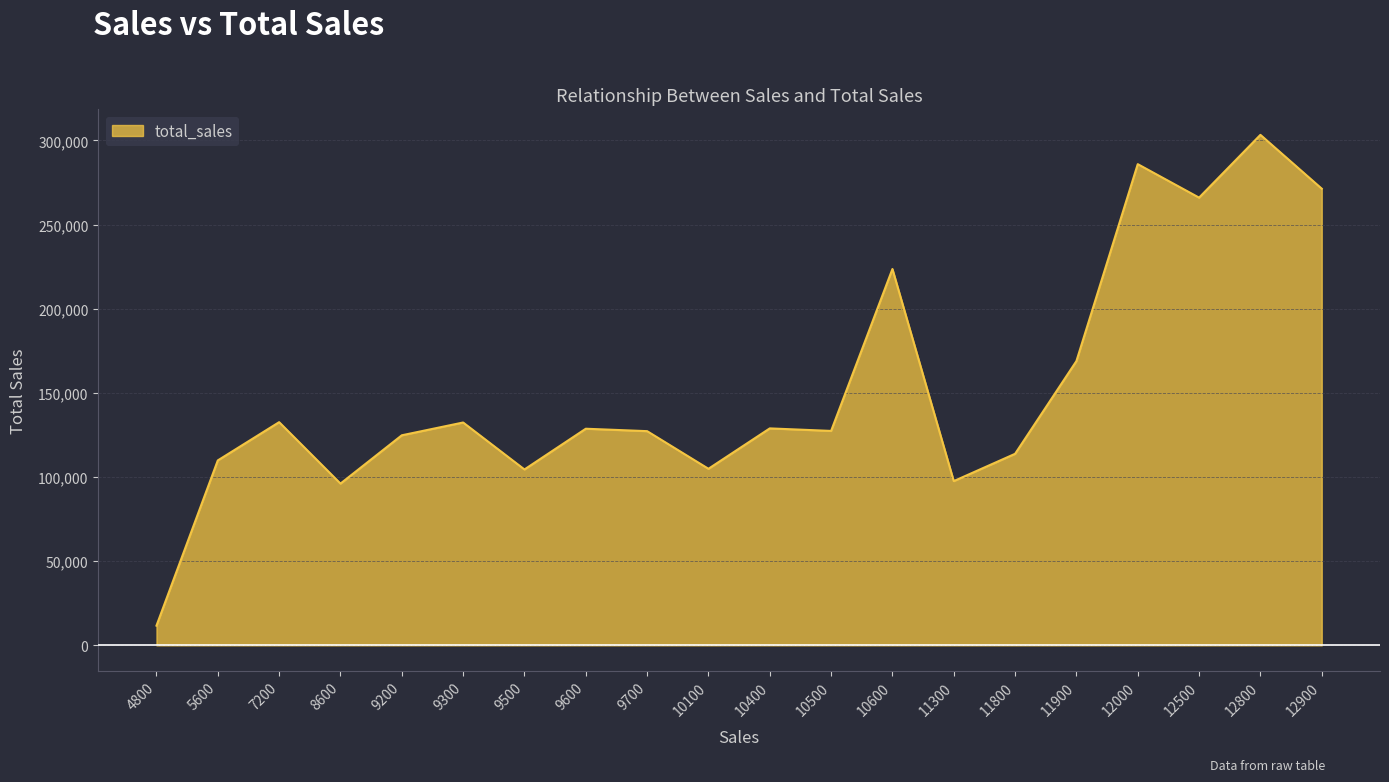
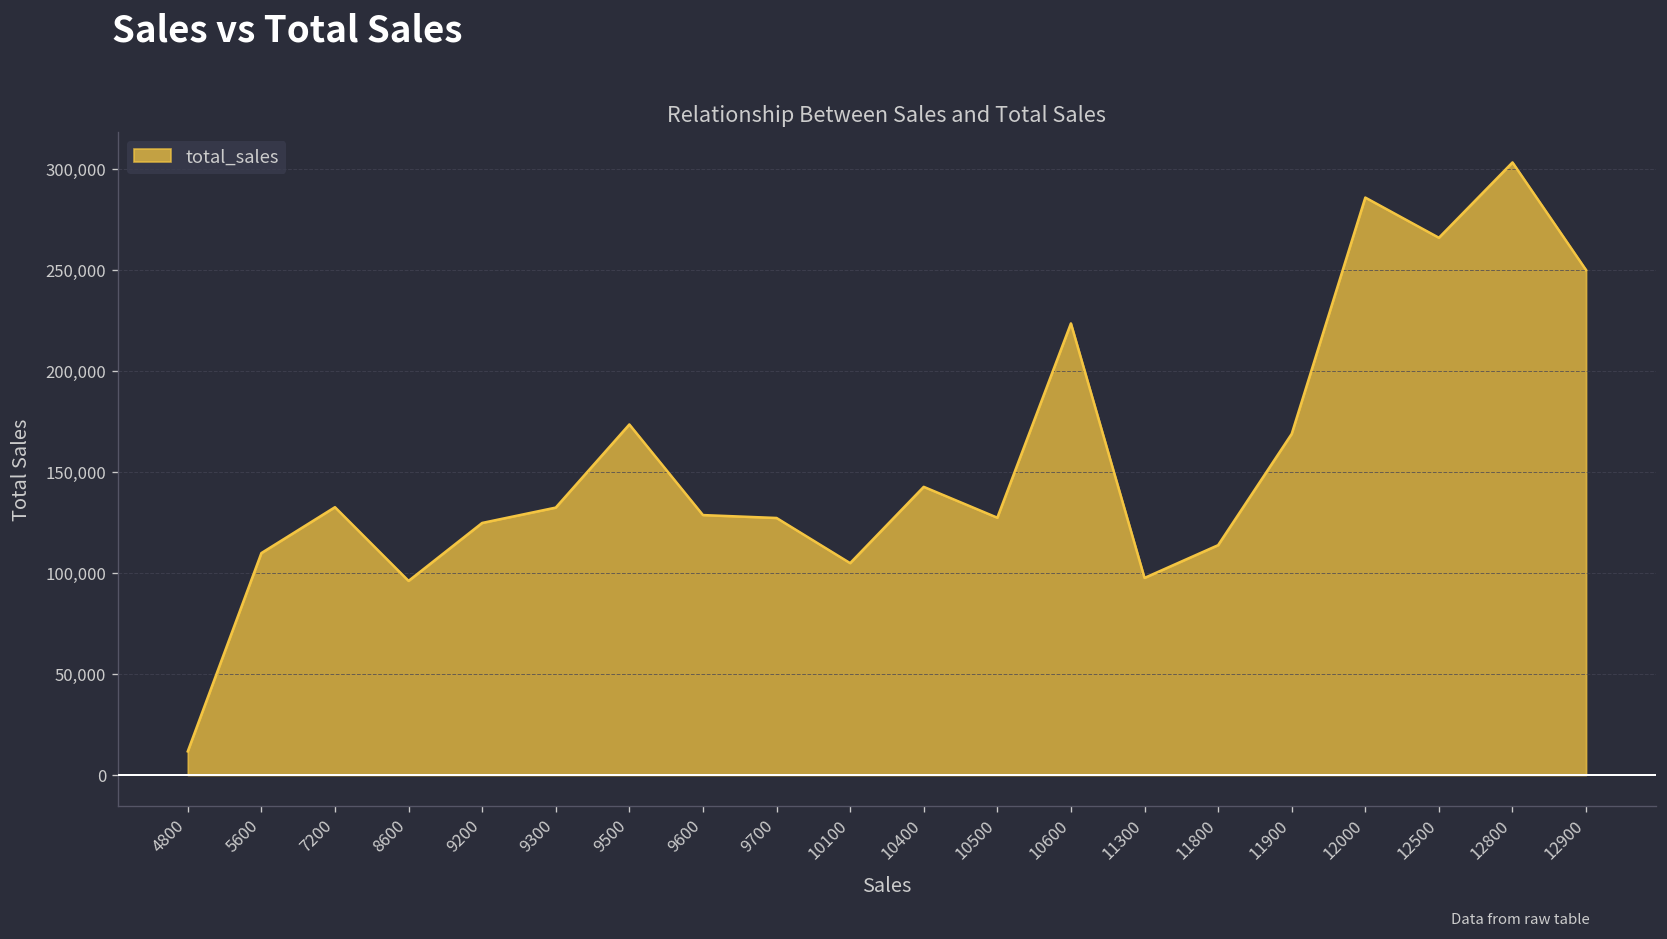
9500: 105,000 -> 174,000
10400: 129,000 -> 143,000
12900: 271,000 -> 250,000
